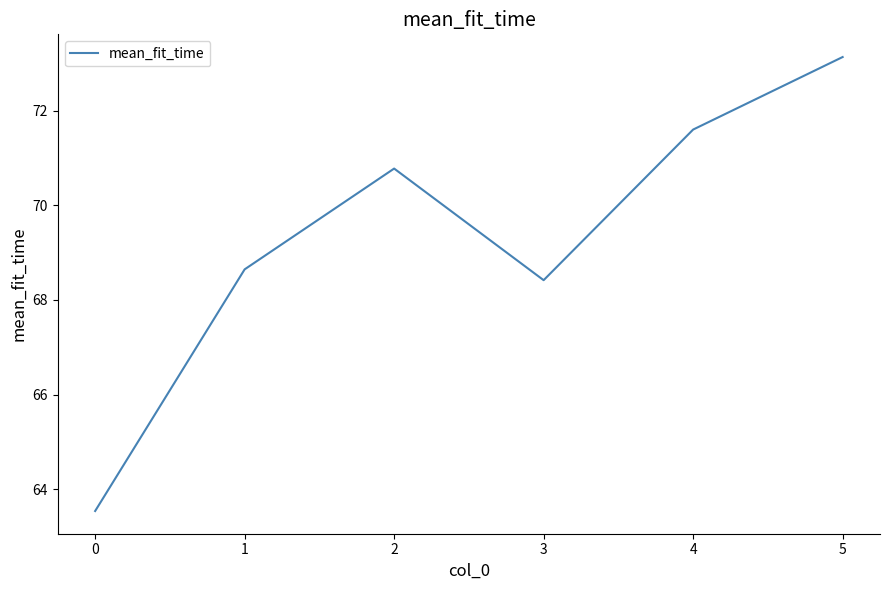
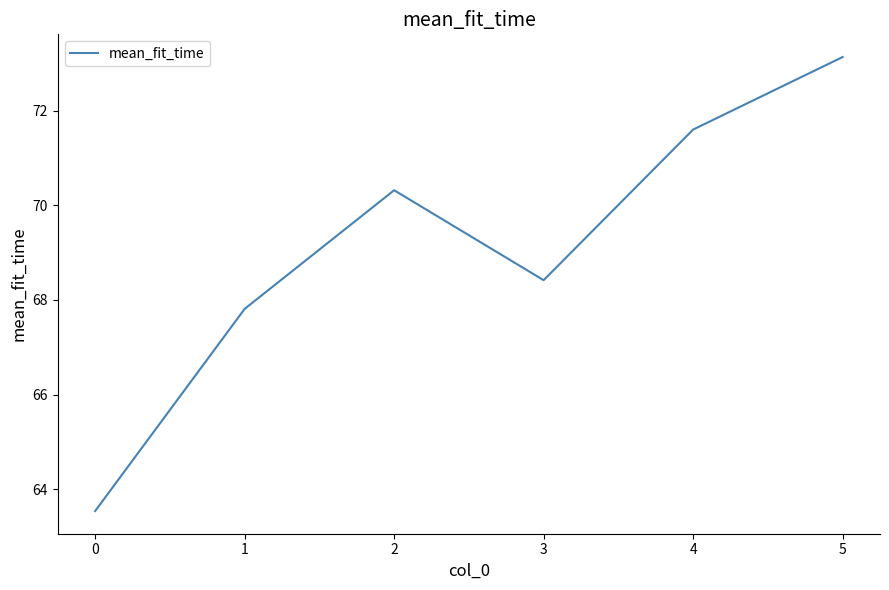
1: 68.6 -> 67.8
2: 70.8 -> 70.3
